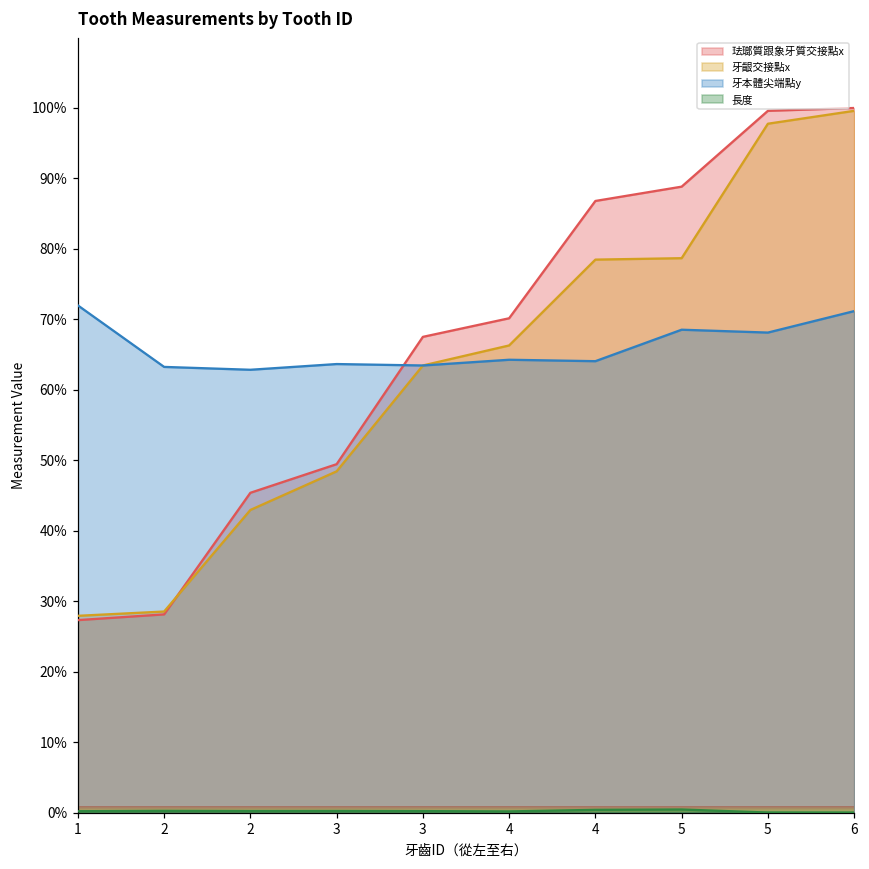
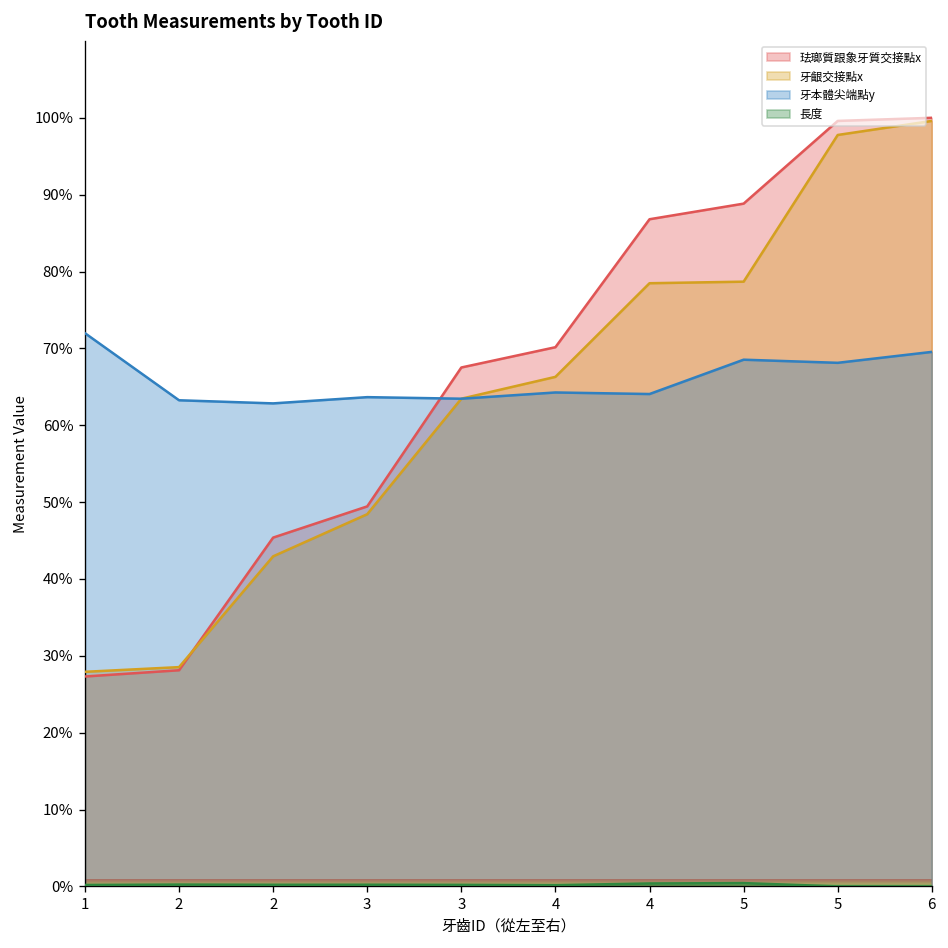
牙本體尖端點y, 6: 71% -> 70%
